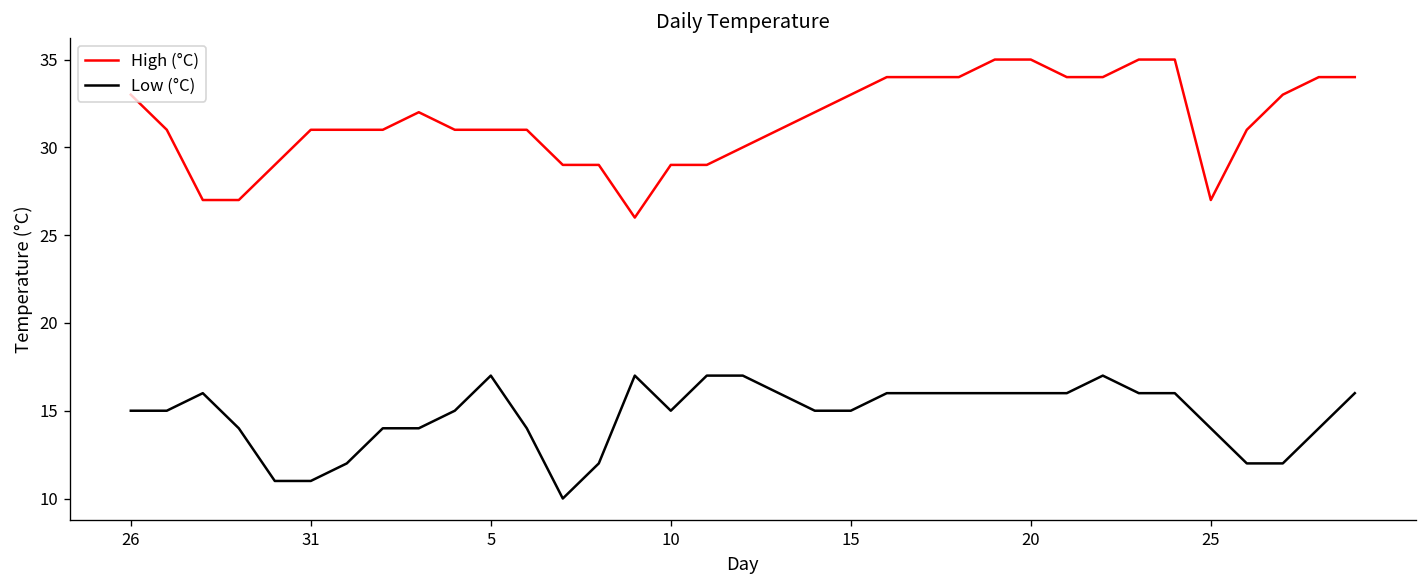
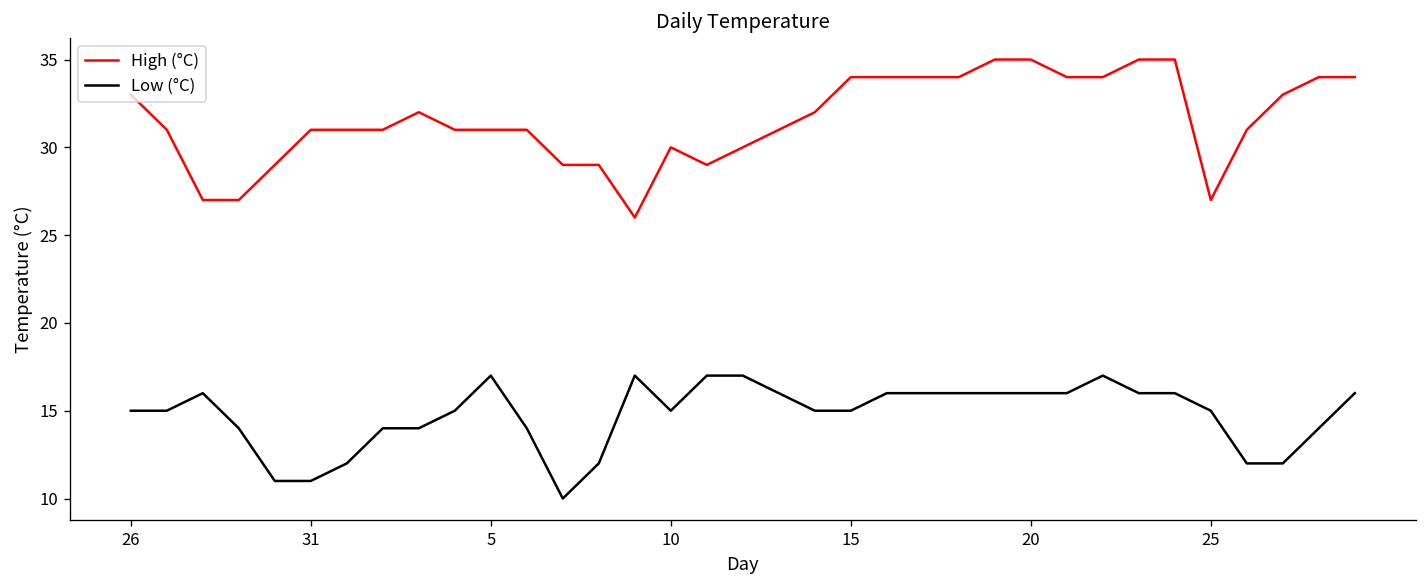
High (°C), 10: 29 -> 30
High (°C), 15: 33 -> 34
Low (°C), 25: 14 -> 15
